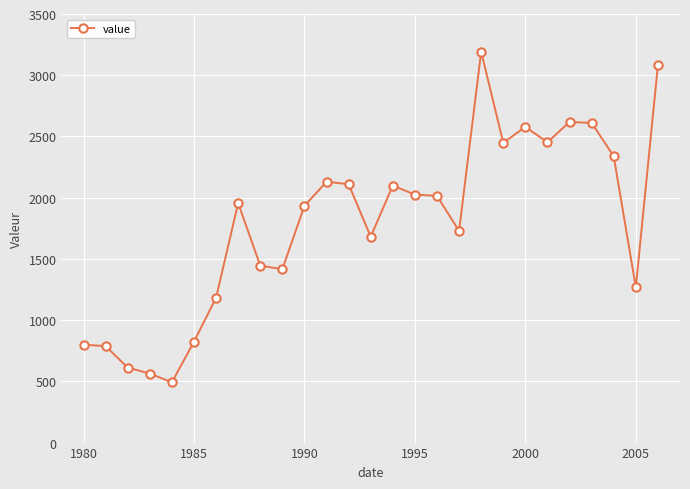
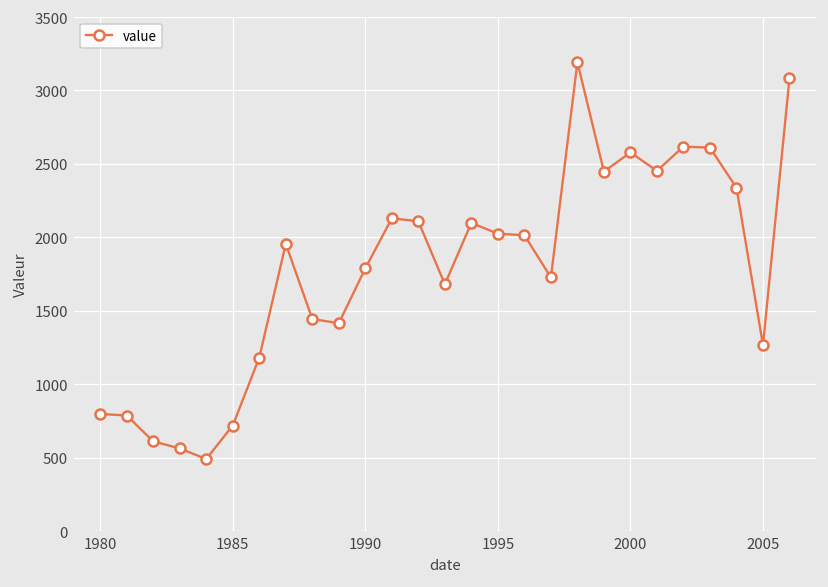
1985: 820 -> 720
1990: 1930 -> 1790
